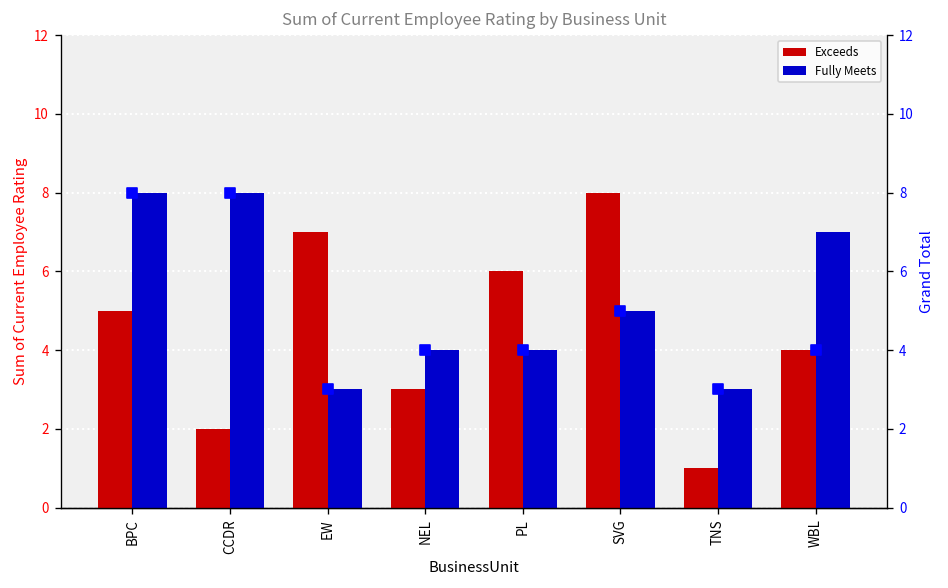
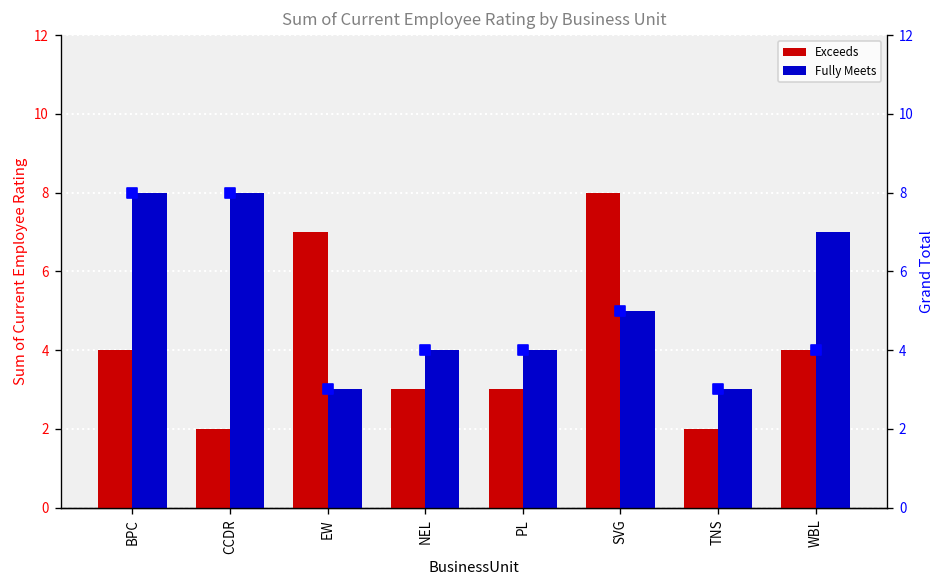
Exceeds, BPC: 5 -> 4
Exceeds, PL: 6 -> 3
Exceeds, TNS: 1 -> 2
